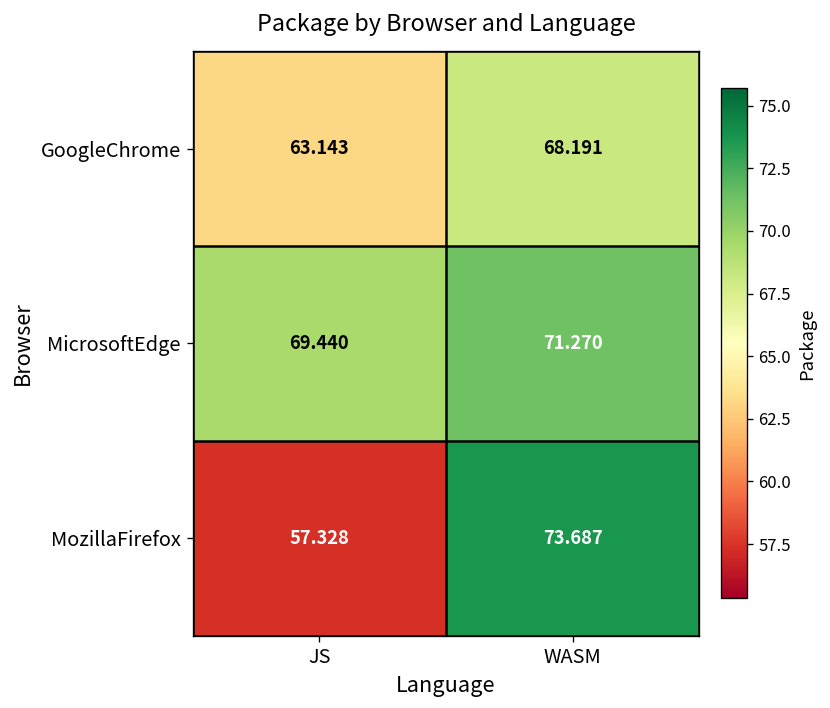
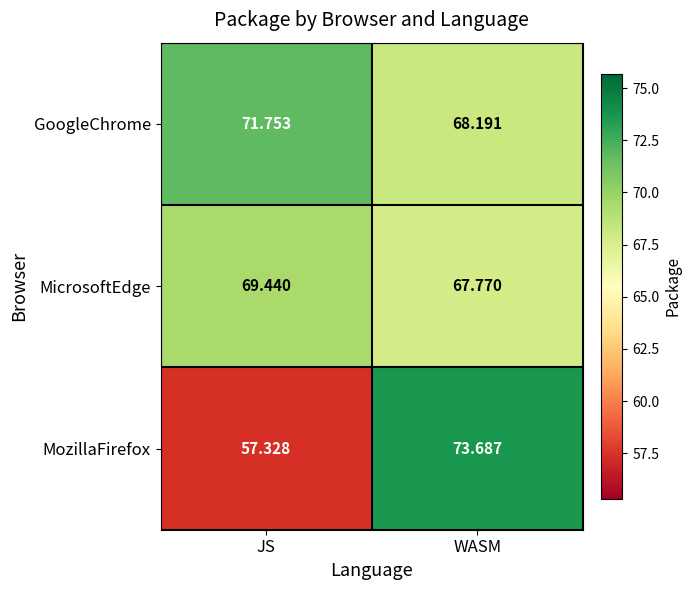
GoogleChrome, JS: 63.143 -> 71.753
MicrosoftEdge, WASM: 71.270 -> 67.770
